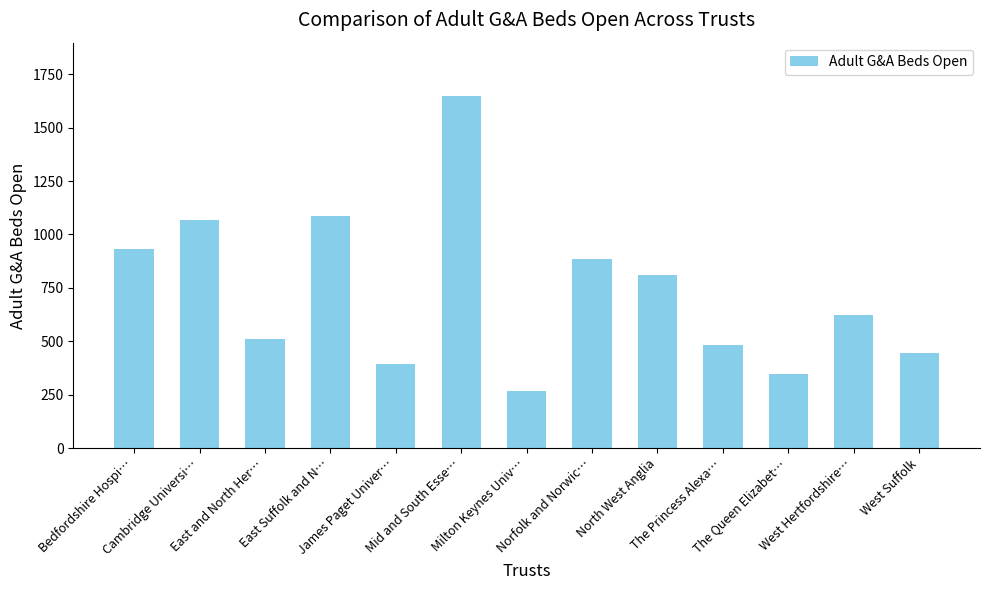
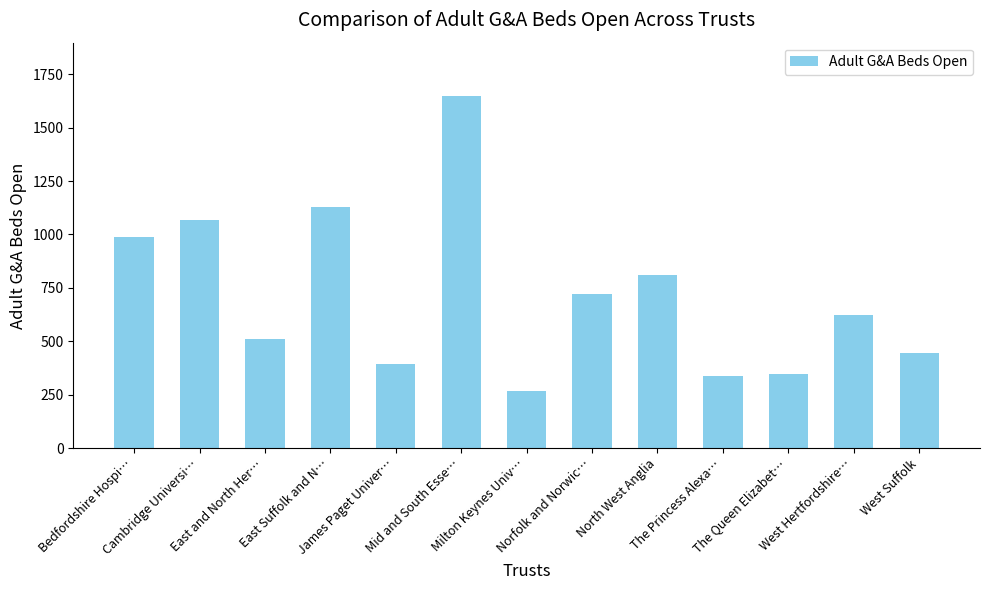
Bedfordshire Hospi…: 930 -> 990
East Suffolk and N…: 1090 -> 1130
Norfolk and Norwic…: 880 -> 720
The Princess Alexa…: 480 -> 340
